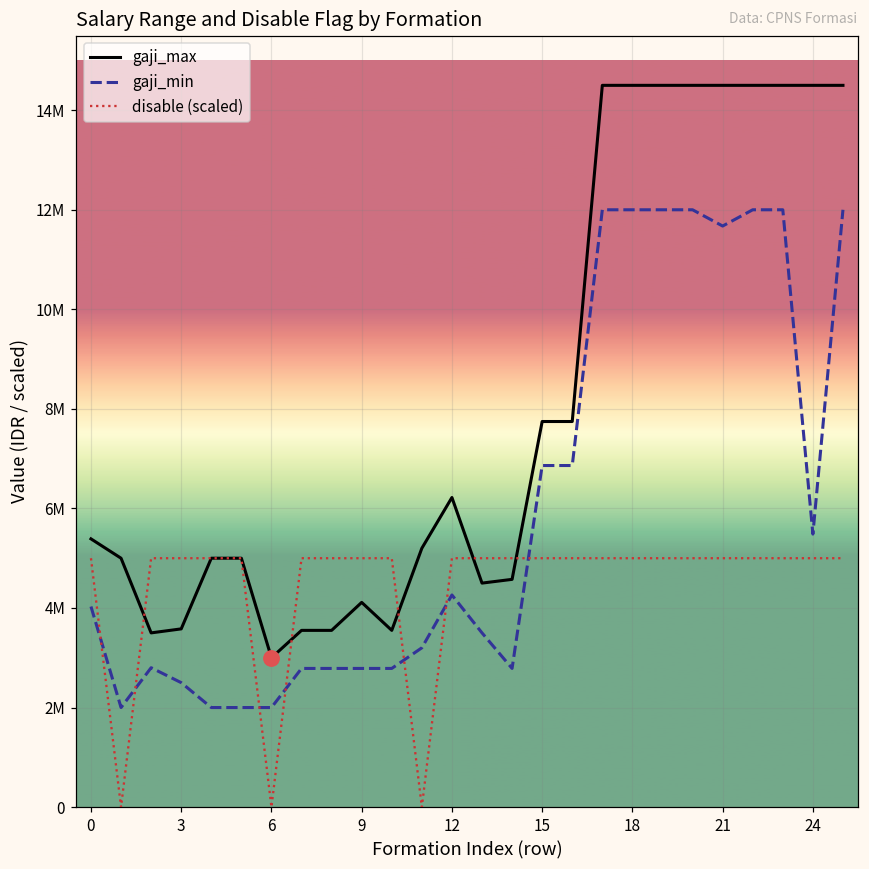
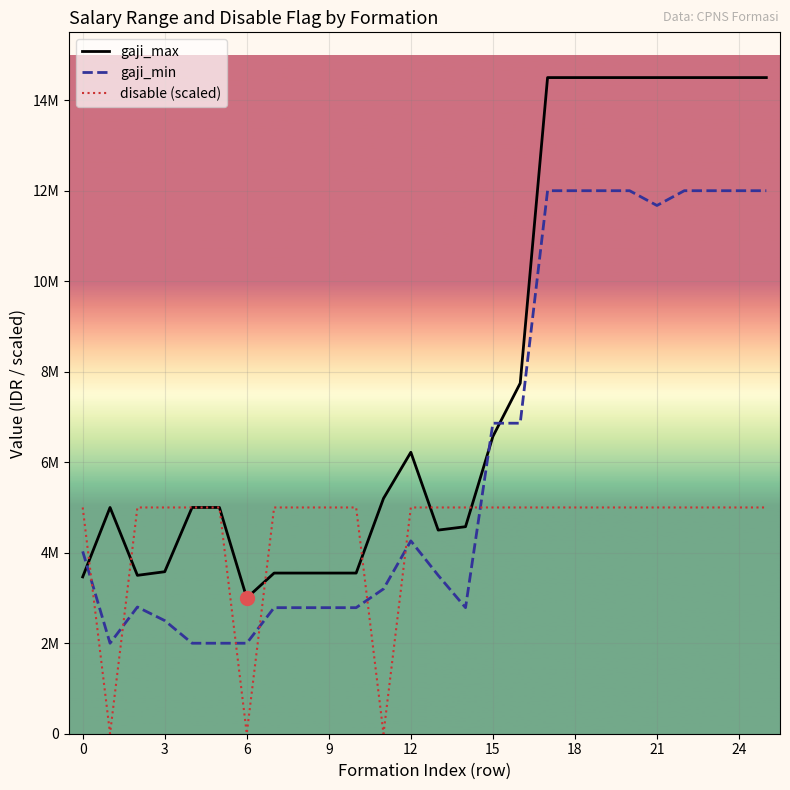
gaji_max, 0: 5400000 -> 3500000
gaji_max, 9: 4100000 -> 3600000
gaji_max, 15: 7700000 -> 6600000
gaji_min, 24: 5500000 -> 12000000
